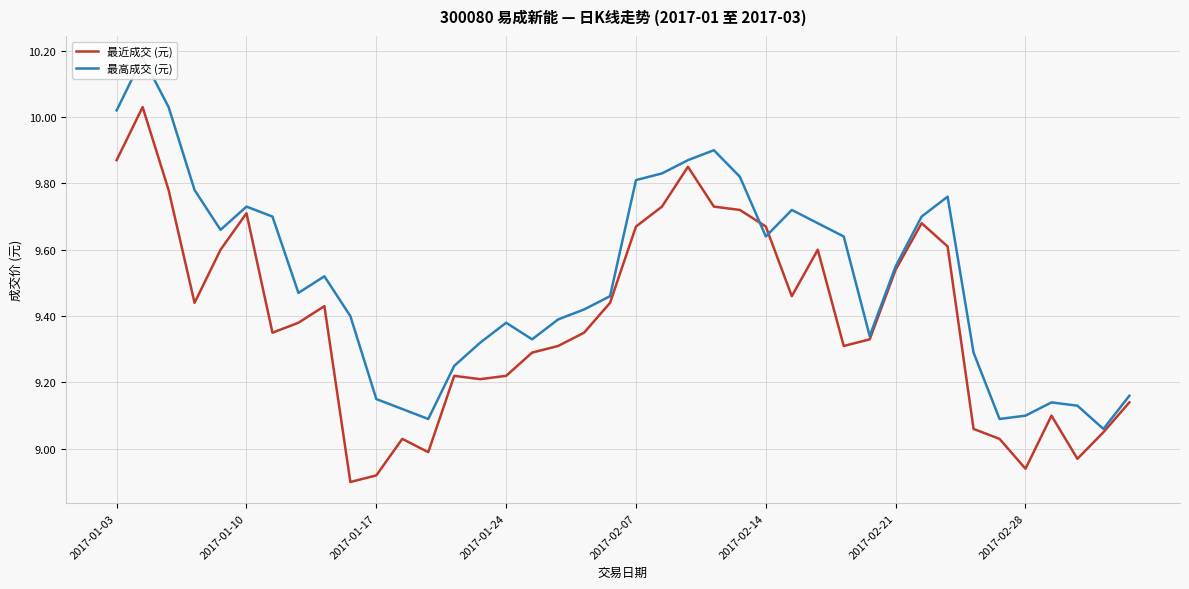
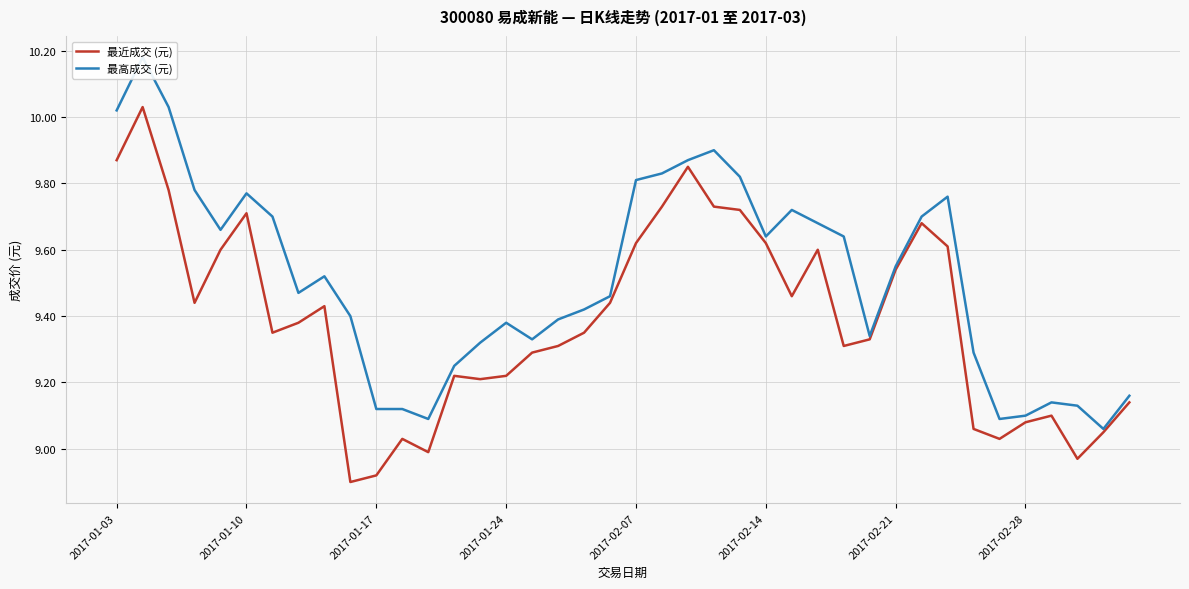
最高成交 (元), 2017-01-10: 9.73 -> 9.77
最高成交 (元), 2017-01-17: 9.15 -> 9.12
最近成交 (元), 2017-02-07: 9.67 -> 9.62
最近成交 (元), 2017-02-14: 9.67 -> 9.62
最近成交 (元), 2017-02-28: 8.94 -> 9.08
